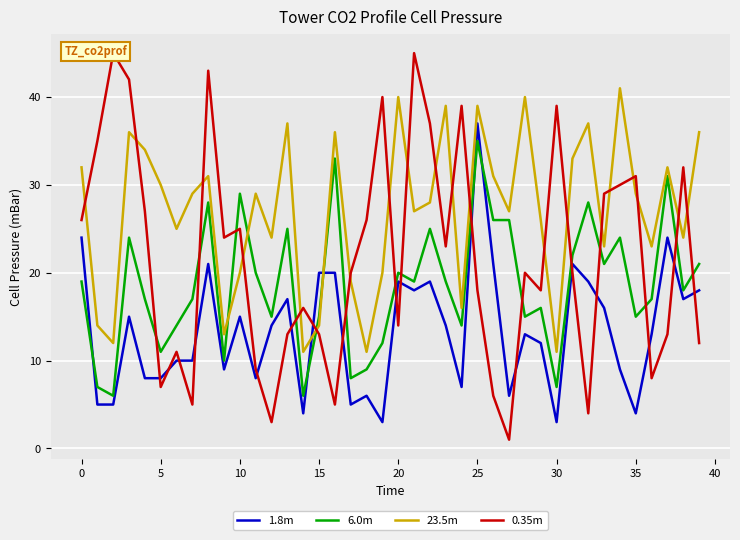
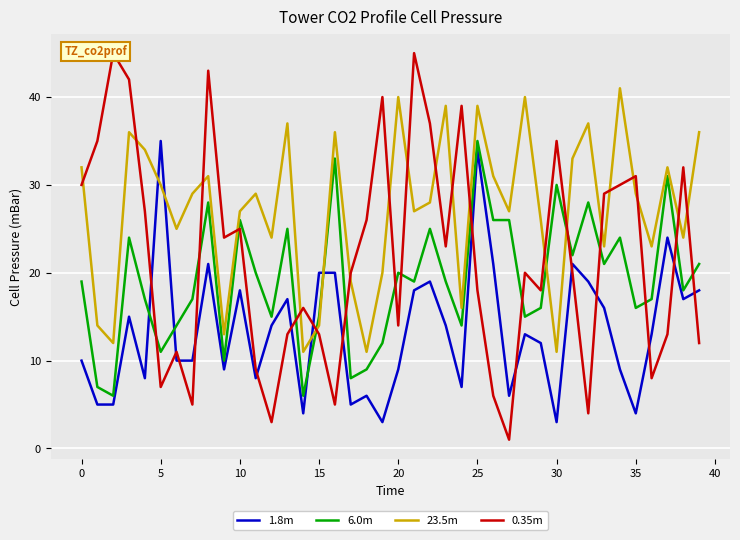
1.8m, 0: 24 -> 10
0.35m, 0: 26 -> 30
1.8m, 5: 8 -> 35
1.8m, 10: 15 -> 18
6.0m, 10: 29 -> 26
23.5m, 10: 20 -> 27
1.8m, 20: 19 -> 9
1.8m, 25: 37 -> 34
6.0m, 30: 7 -> 30
0.35m, 30: 39 -> 35
6.0m, 35: 15 -> 16
